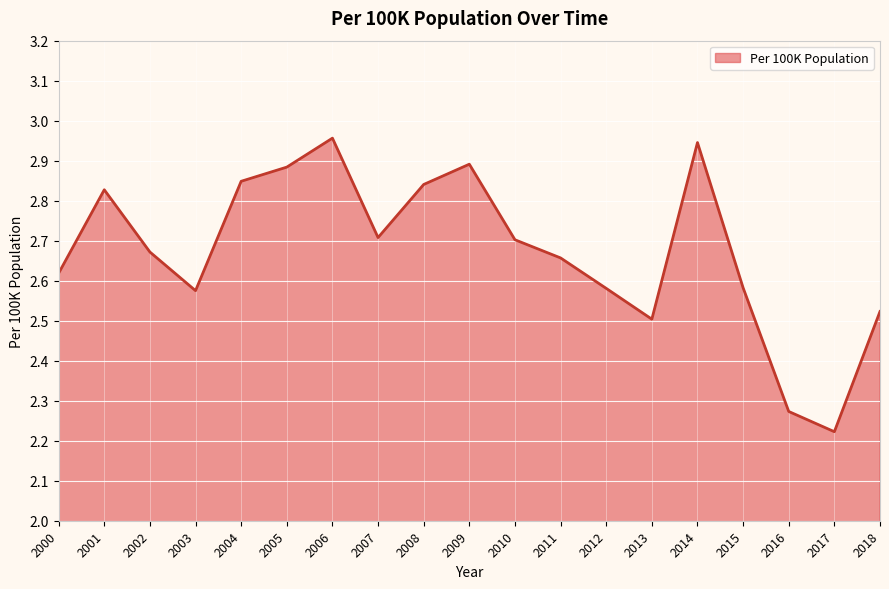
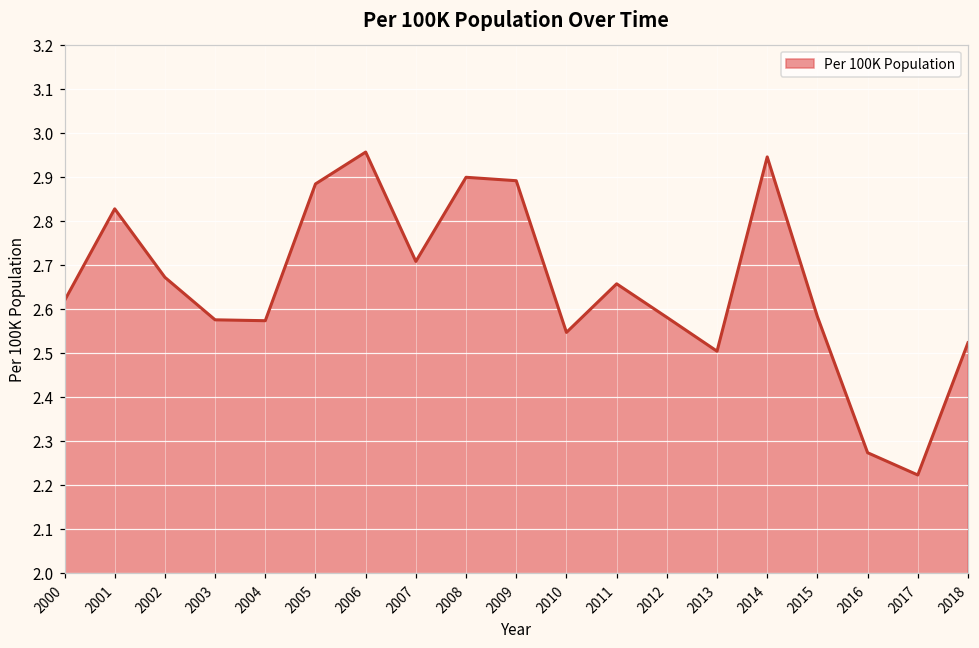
2004: 2.85 -> 2.57
2008: 2.84 -> 2.90
2010: 2.70 -> 2.55
